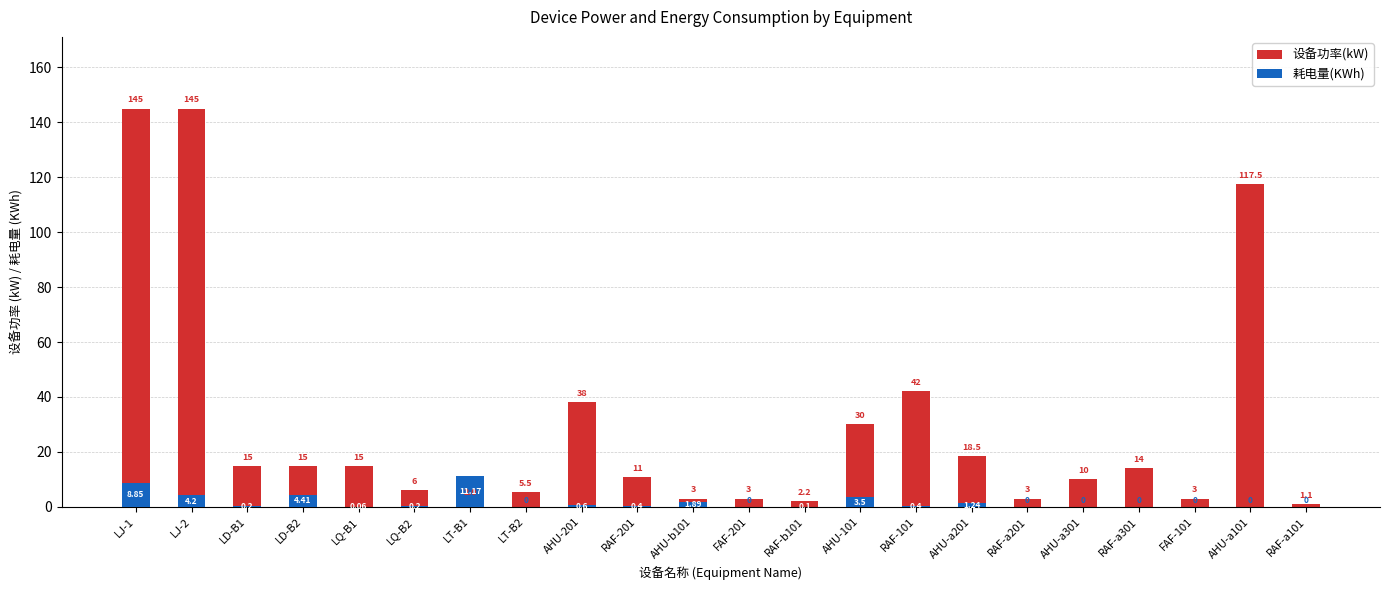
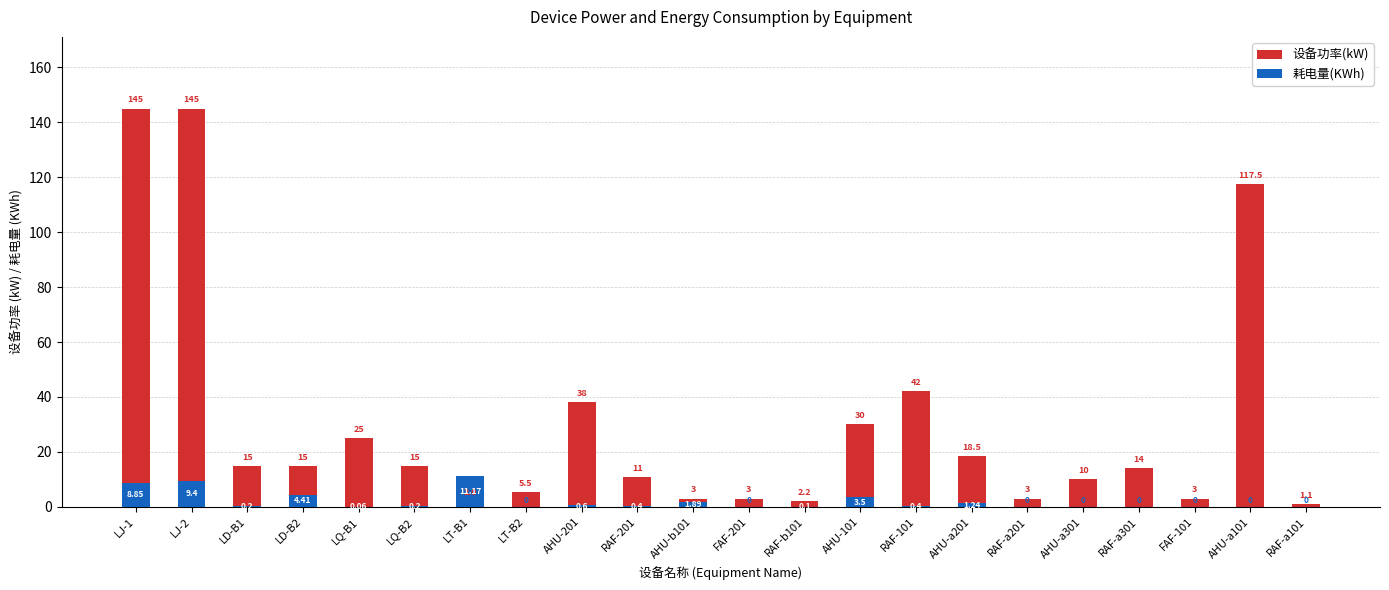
耗电量(KWh), LJ-2: 4.2 -> 9.4
设备功率(kW), LQ-B1: 15 -> 25
设备功率(kW), LQ-B2: 6 -> 15
